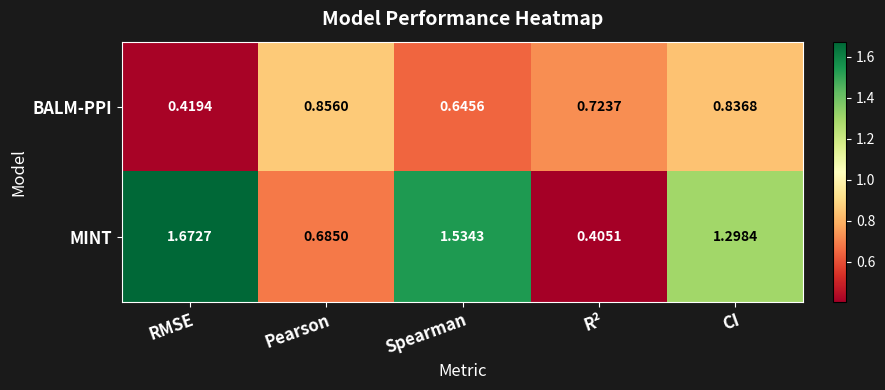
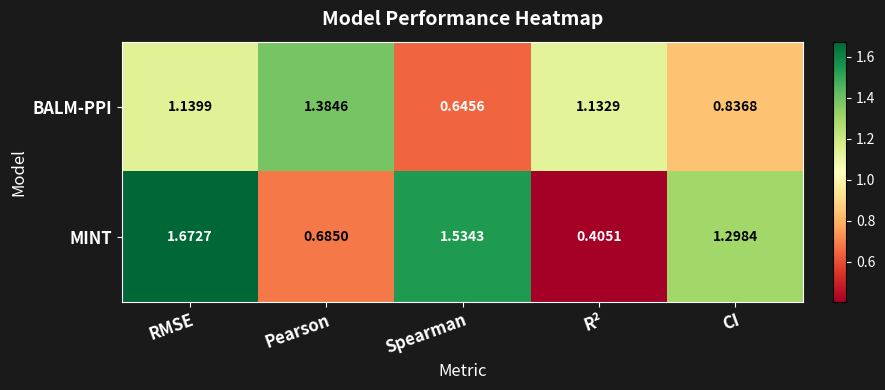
BALM-PPI, RMSE: 0.4194 -> 1.1399
BALM-PPI, Pearson: 0.8560 -> 1.3846
BALM-PPI, R²: 0.7237 -> 1.1329
